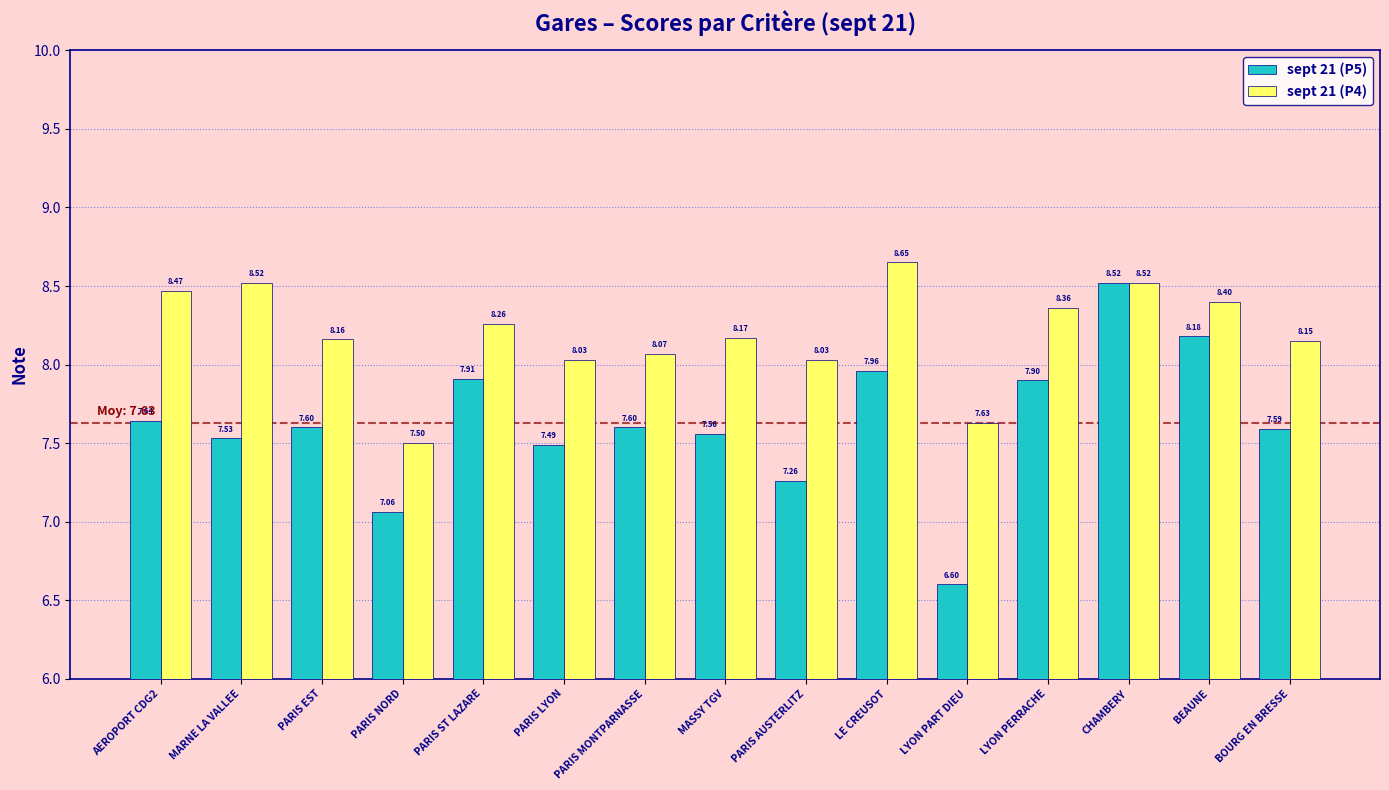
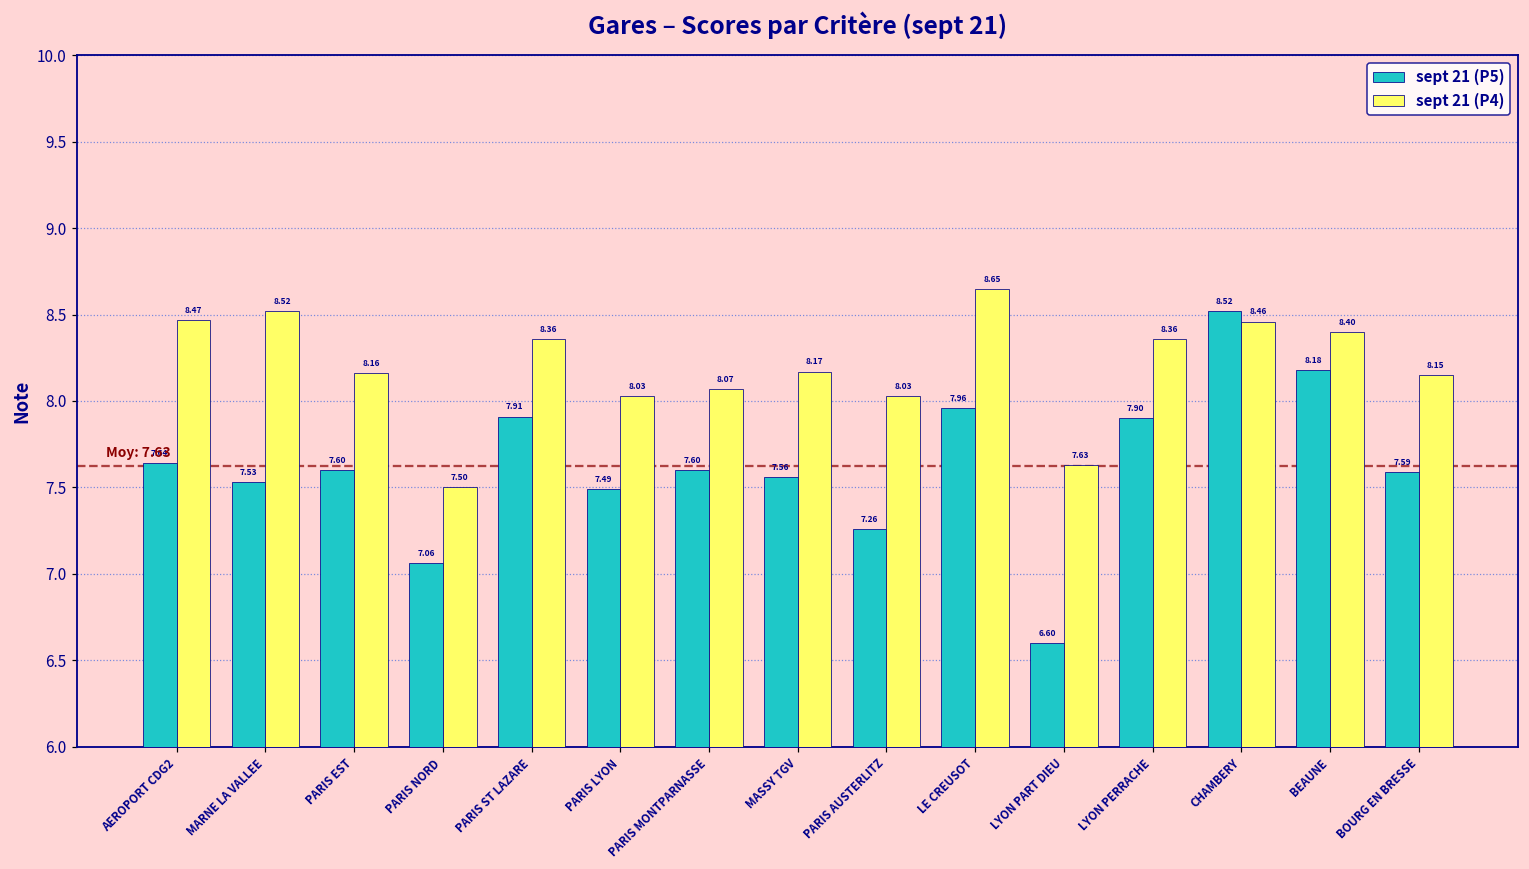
sept 21 (P4), PARIS ST LAZARE: 8.26 -> 8.36
sept 21 (P4), CHAMBERY: 8.52 -> 8.46
